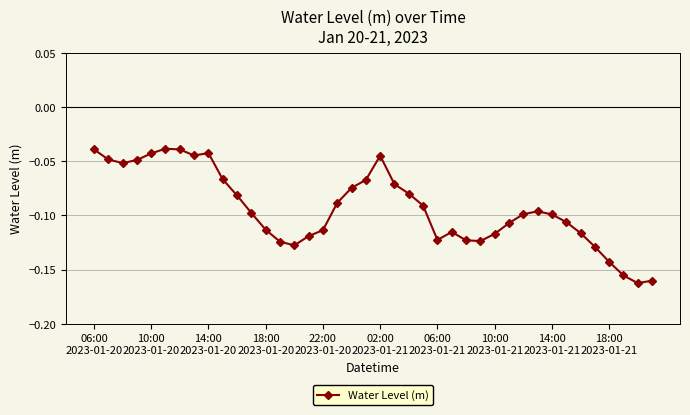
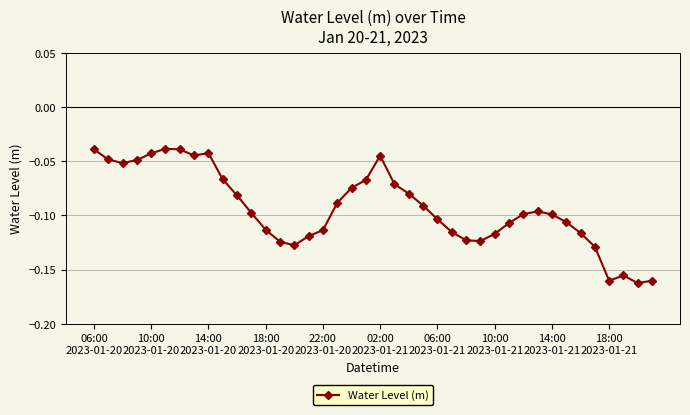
06:00 2023-01-21: -0.123 -> -0.103
18:00 2023-01-21: -0.143 -> -0.160
